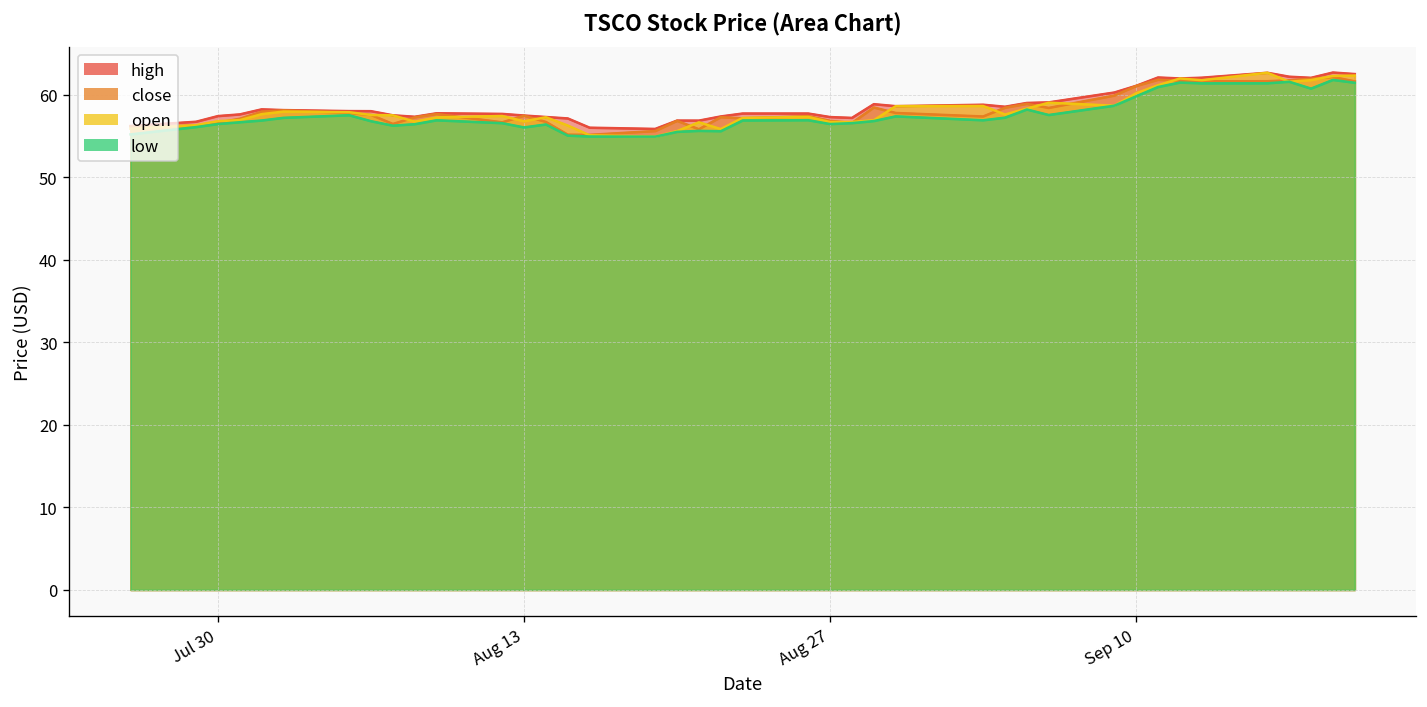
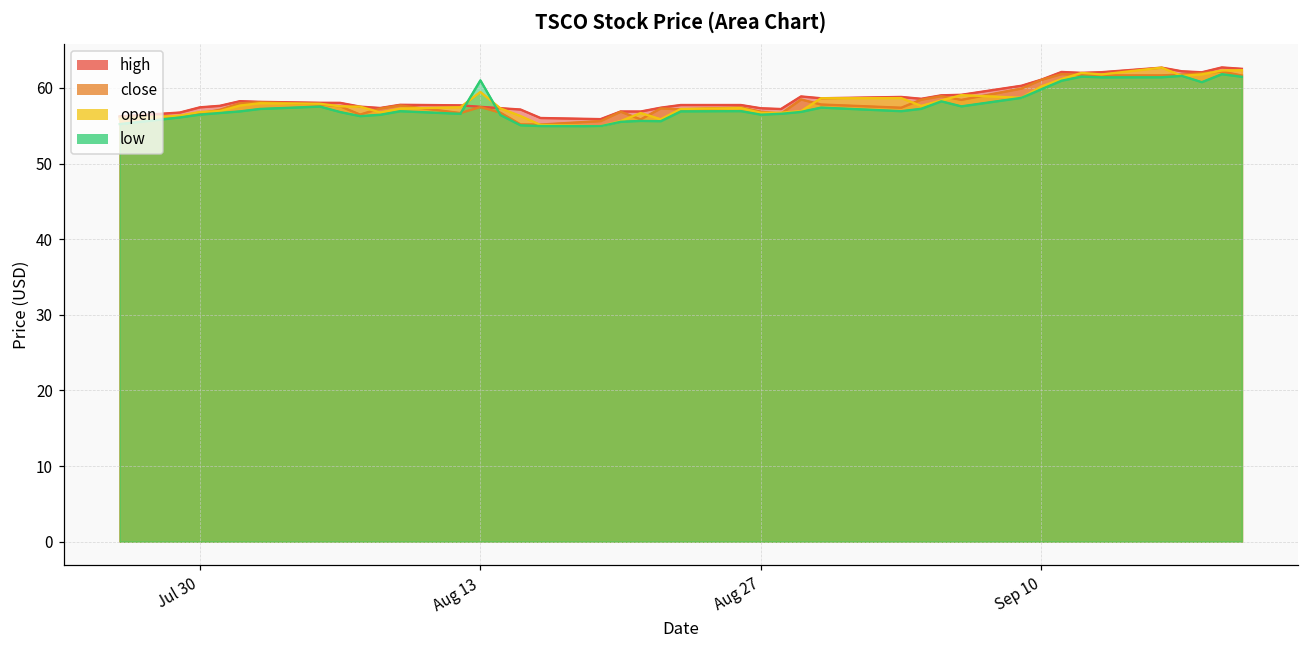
open, Aug 13: 57 -> 59
low, Aug 13: 56 -> 61
